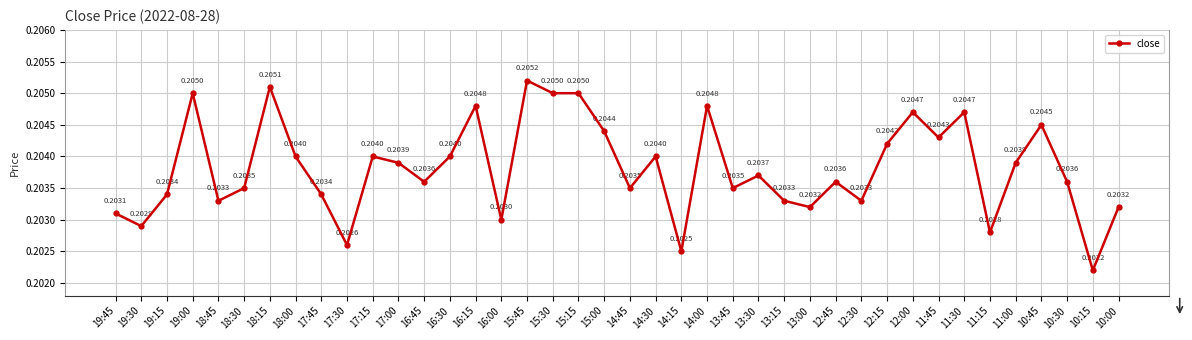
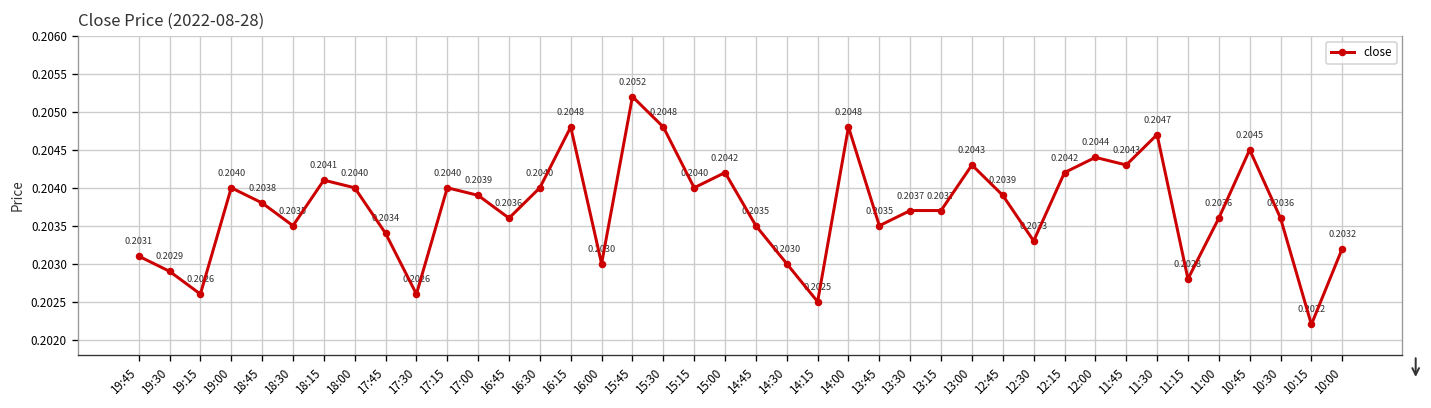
19:15: 0.2034 -> 0.2026
19:00: 0.2050 -> 0.2040
18:45: 0.2033 -> 0.2038
18:15: 0.2051 -> 0.2041
15:30: 0.2050 -> 0.2048
15:15: 0.2050 -> 0.2040
15:00: 0.2044 -> 0.2042
14:30: 0.2040 -> 0.2030
13:15: 0.2033 -> 0.2037
13:00: 0.2032 -> 0.2043
12:45: 0.2036 -> 0.2039
12:00: 0.2047 -> 0.2044
11:00: 0.2039 -> 0.2036
